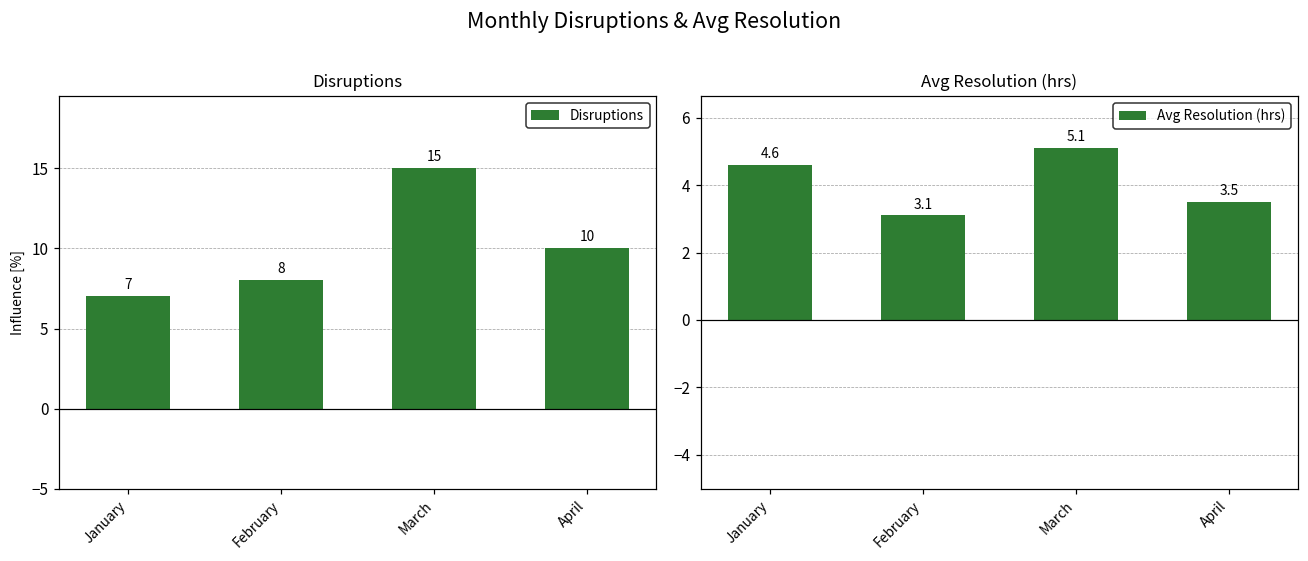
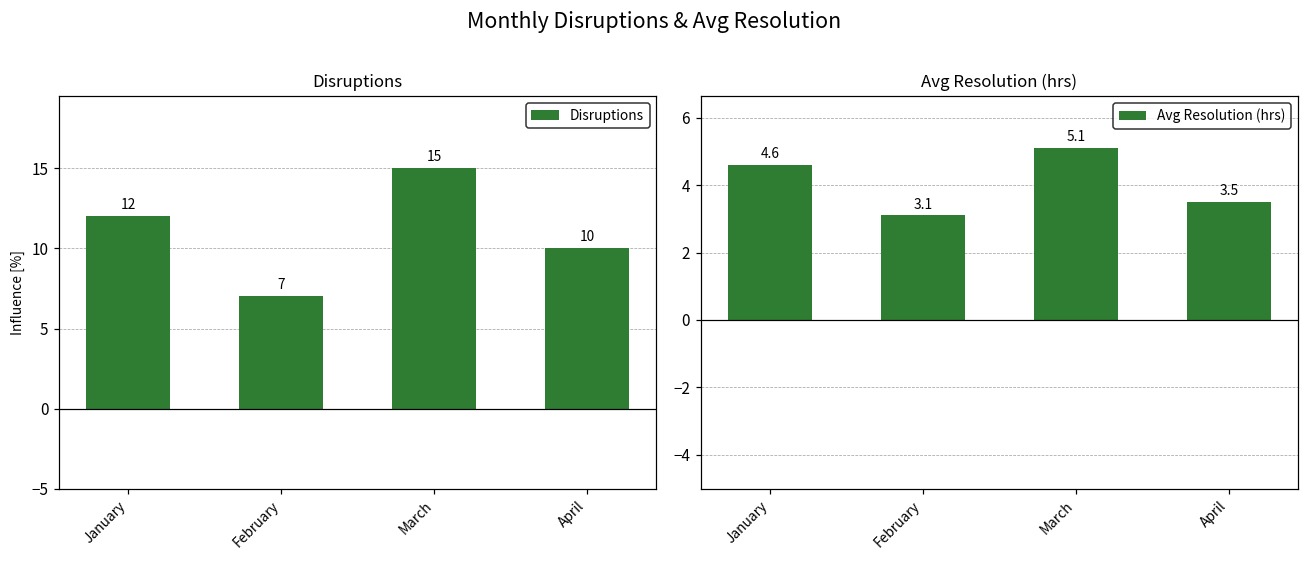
Disruptions, January: 7 -> 12
Disruptions, February: 8 -> 7
